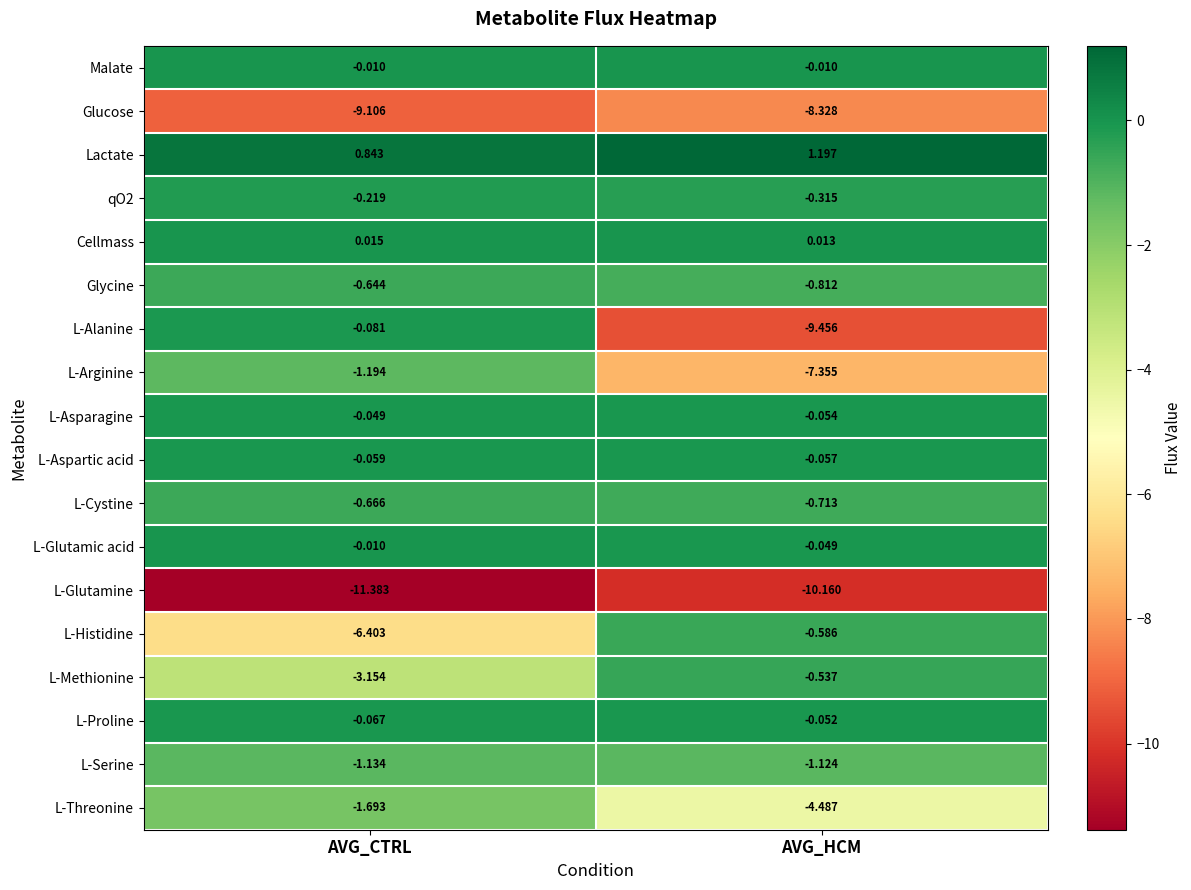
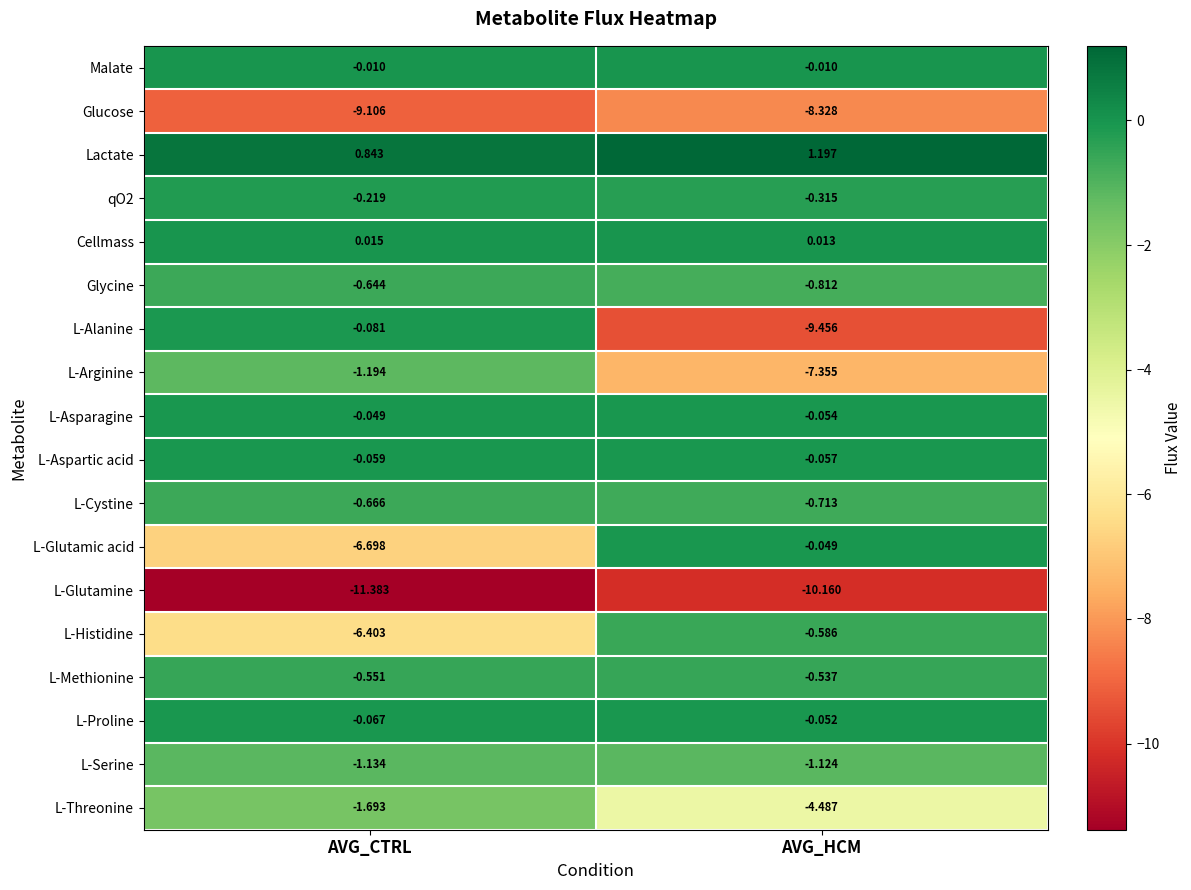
L-Glutamic acid, AVG_CTRL: -0.010 -> -6.698
L-Methionine, AVG_CTRL: -3.154 -> -0.551
